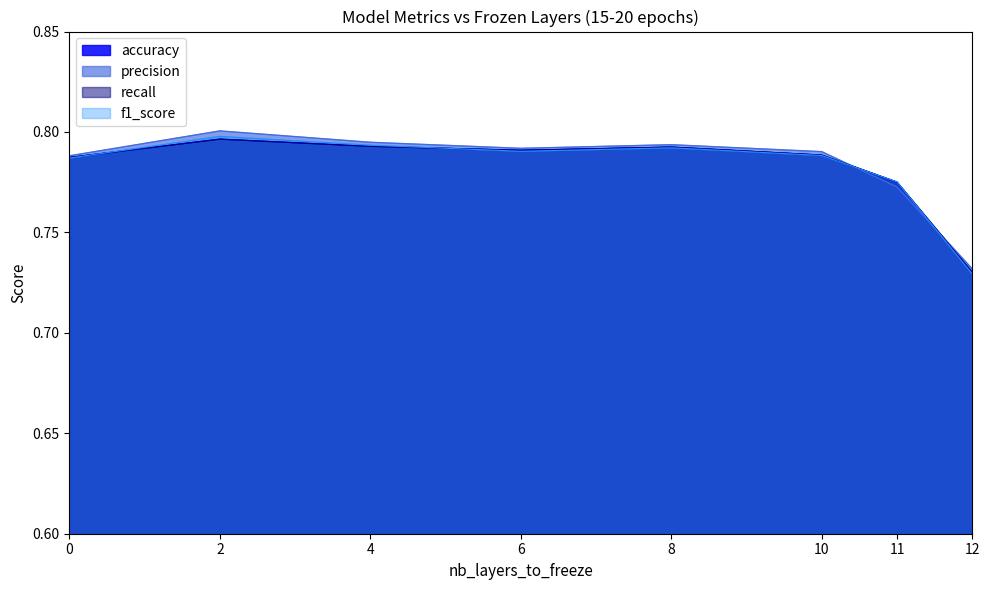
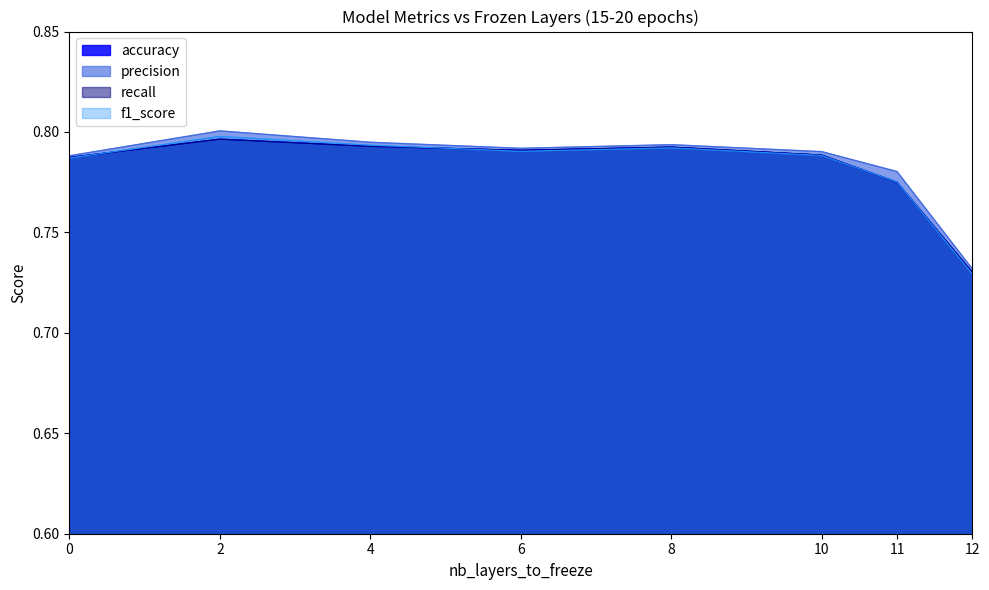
precision, 11: 0.773 -> 0.780
